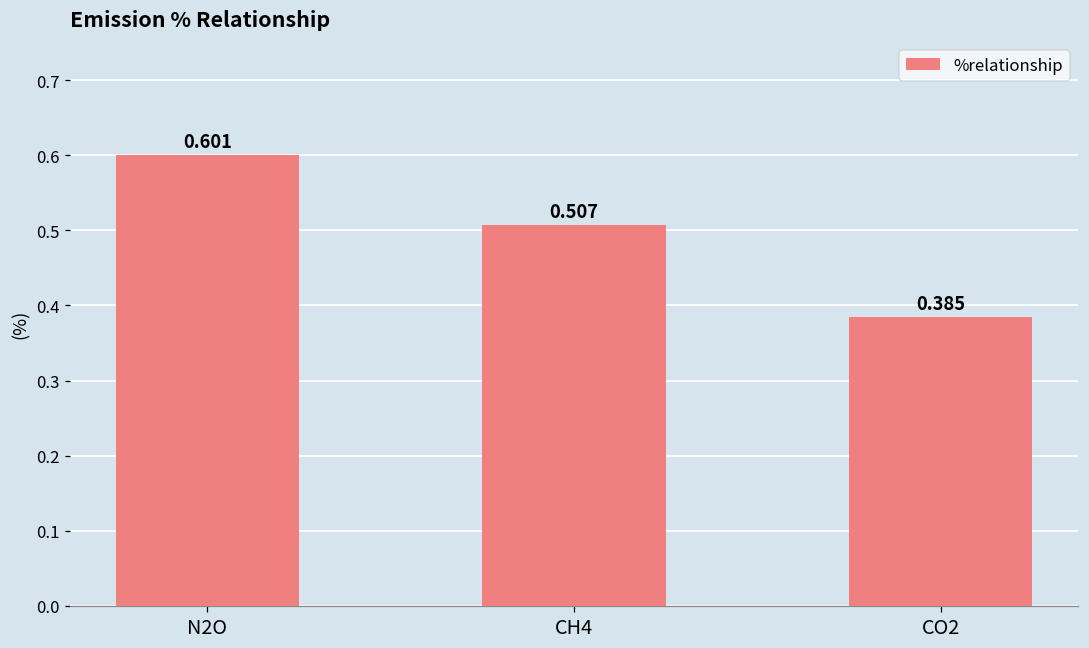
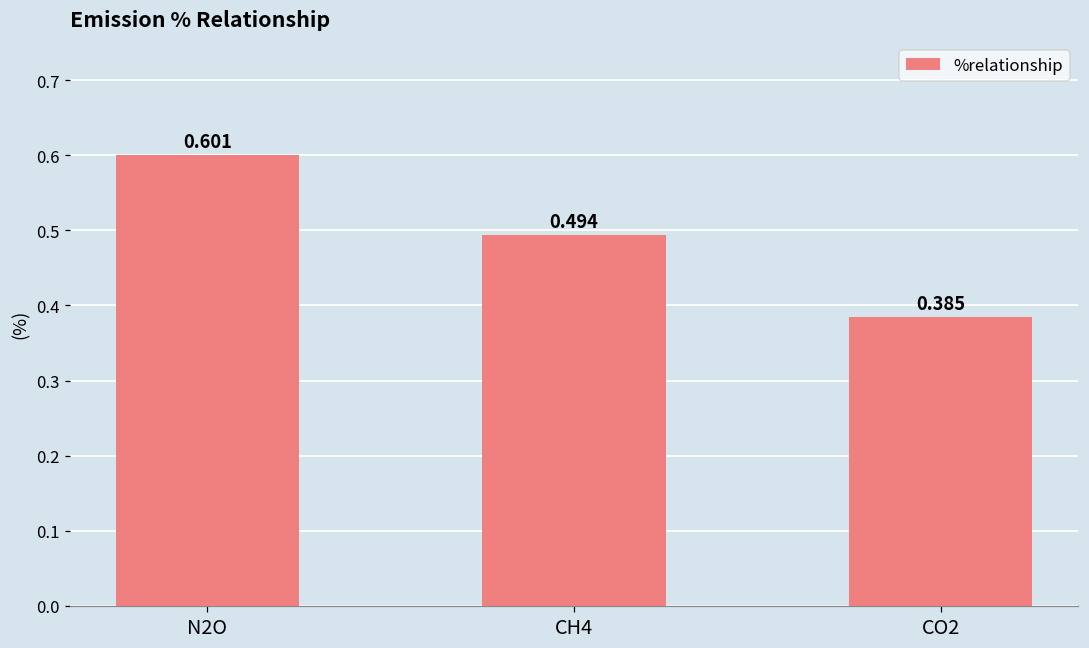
CH4: 0.507 -> 0.494
